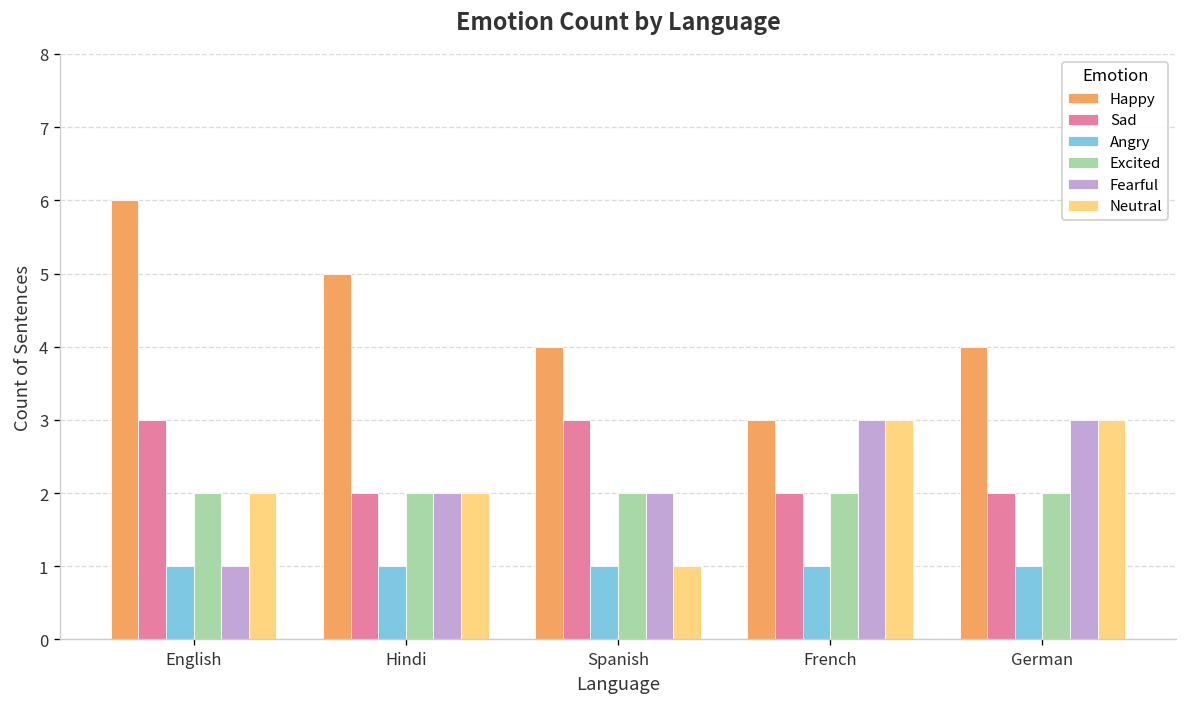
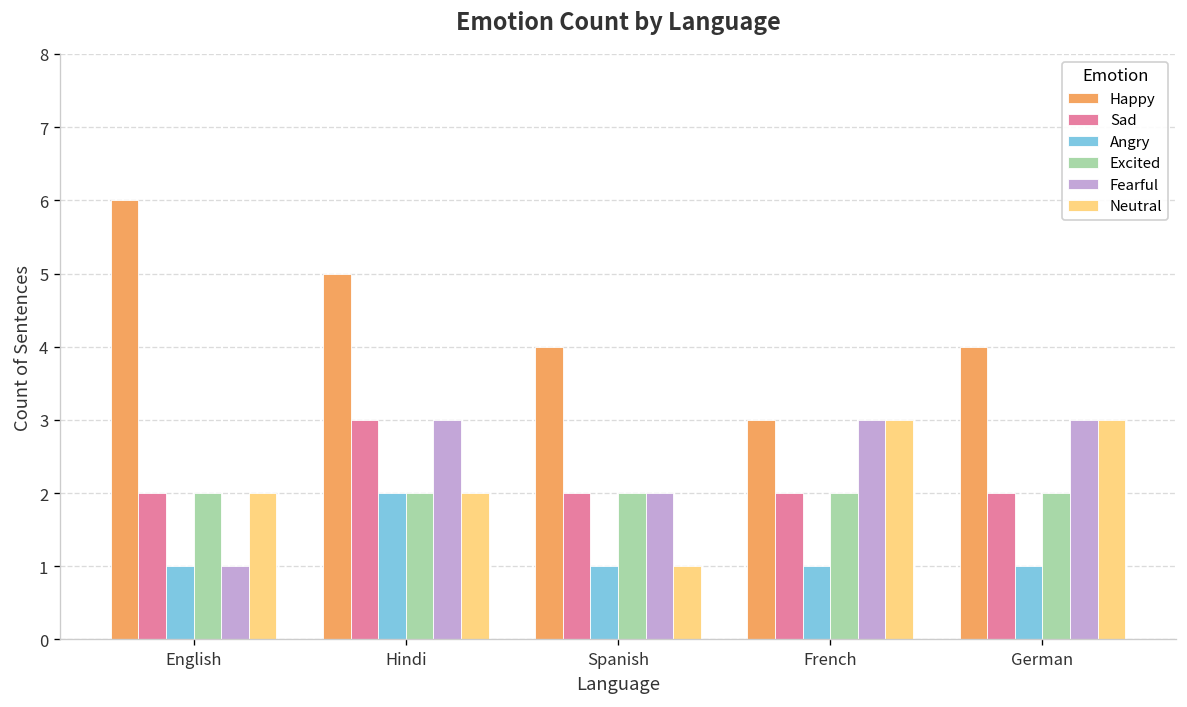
Sad, English: 3 -> 2
Sad, Hindi: 2 -> 3
Angry, Hindi: 1 -> 2
Fearful, Hindi: 2 -> 3
Sad, Spanish: 3 -> 2
